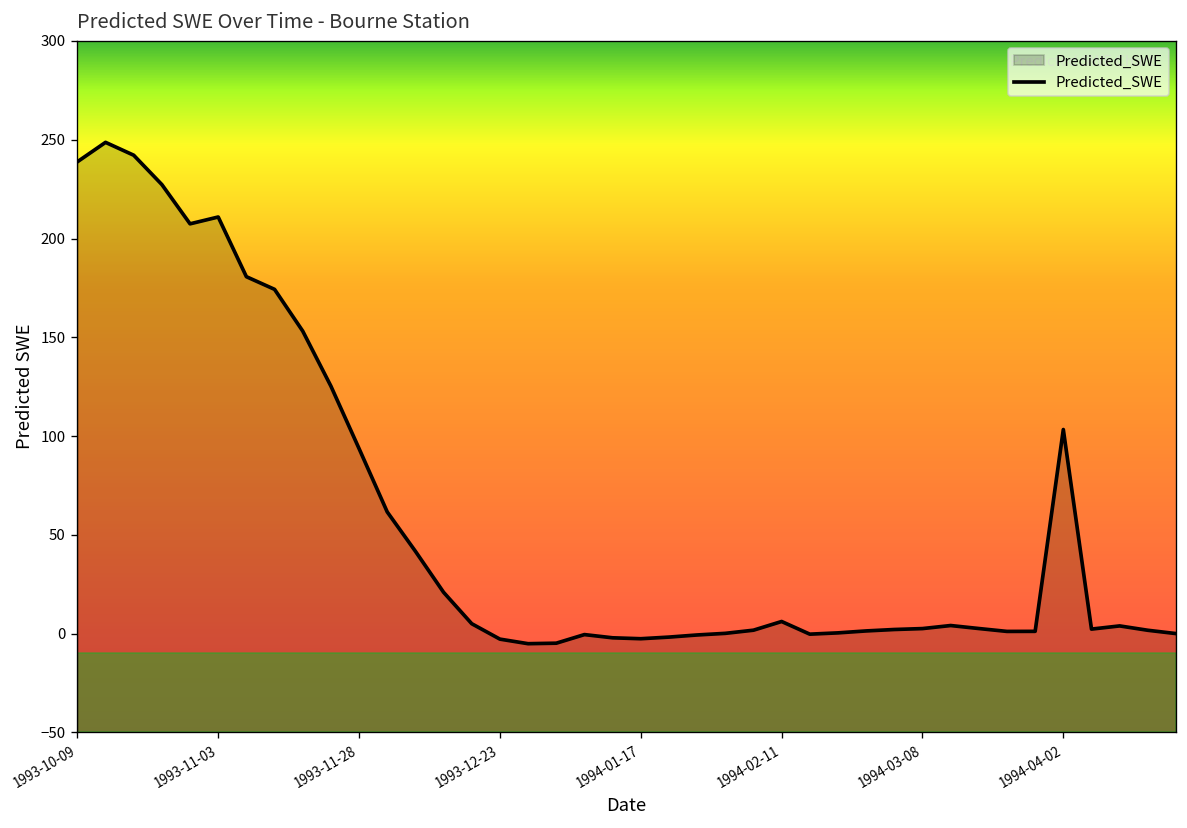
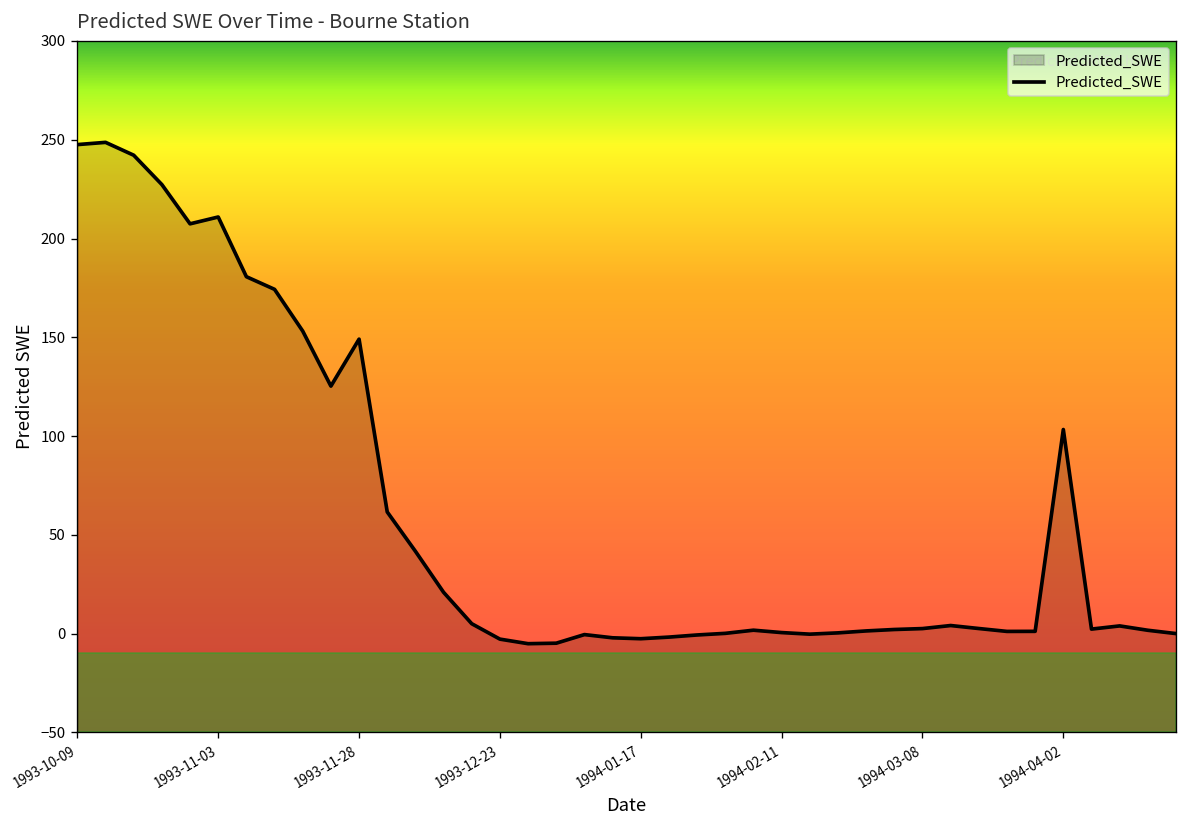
1993-10-09: 239 -> 248
1993-11-28: 94 -> 149
1994-02-11: 6 -> 1
